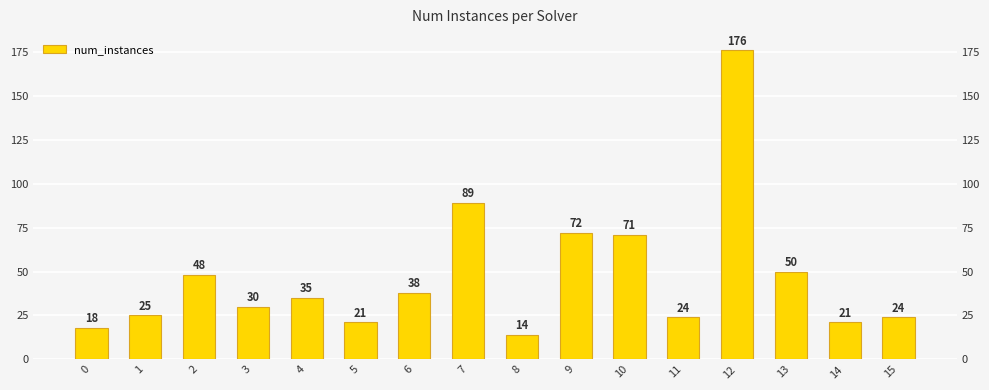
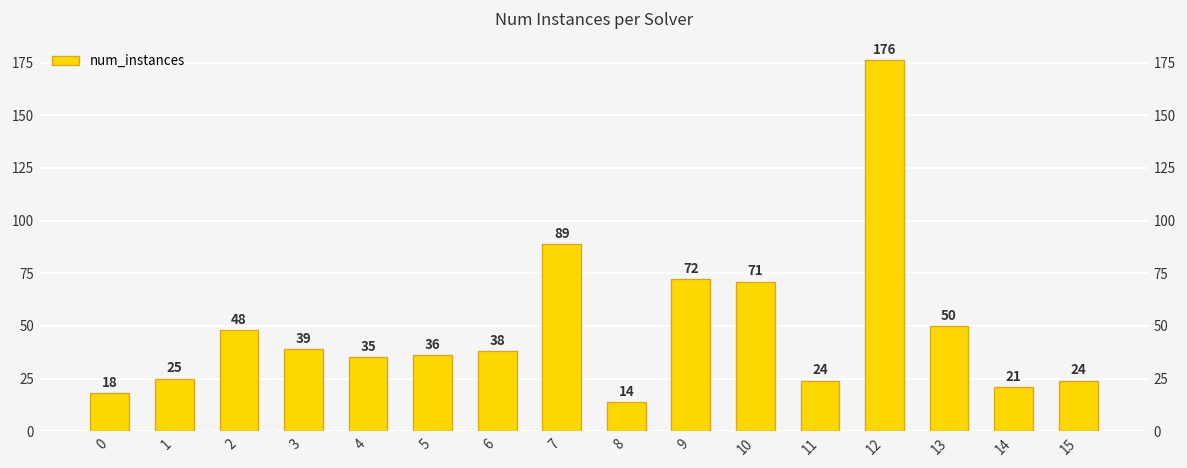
3: 30 -> 39
5: 21 -> 36
